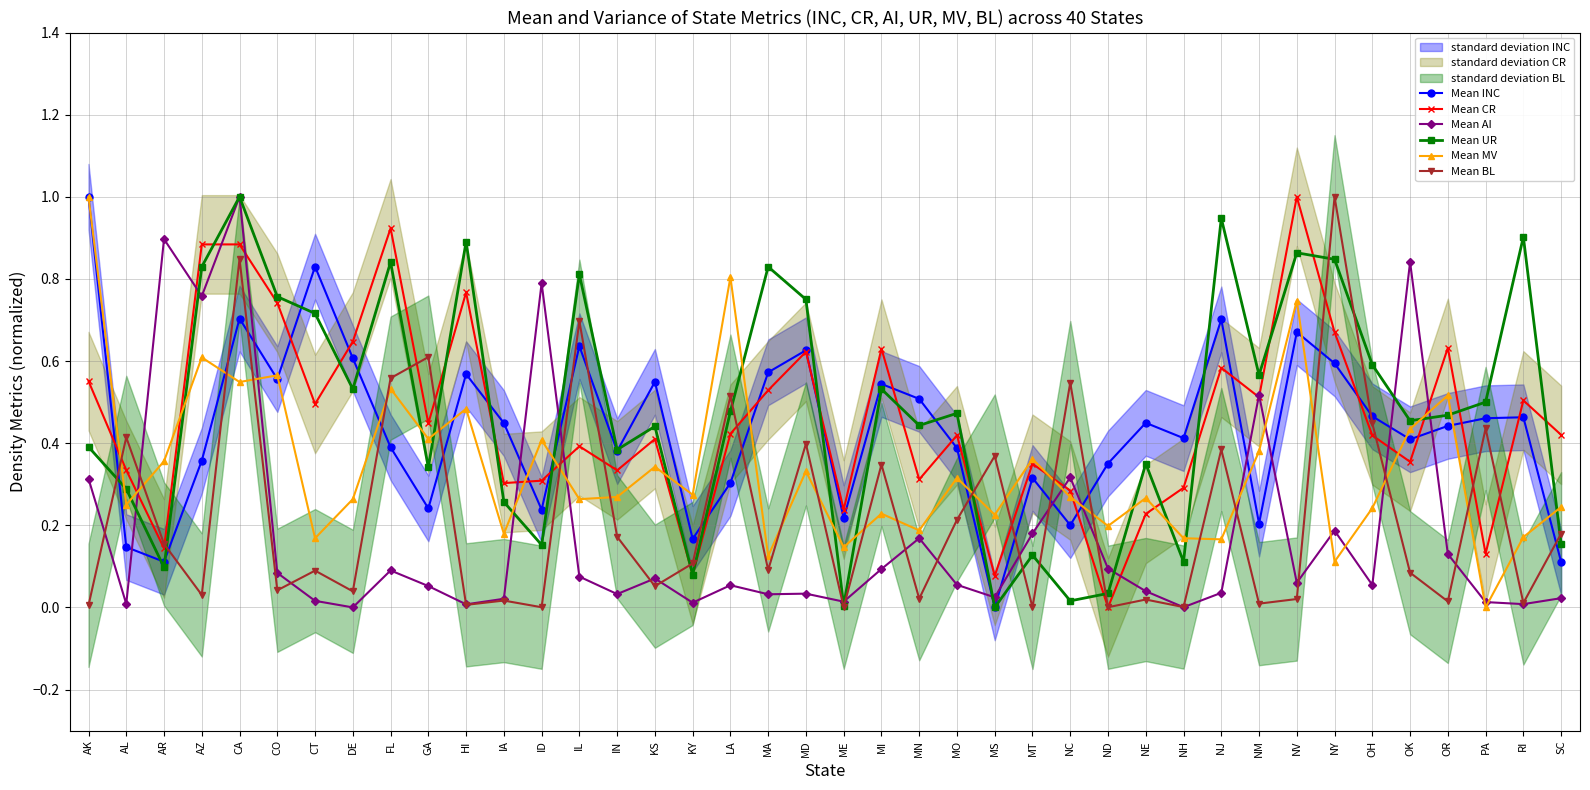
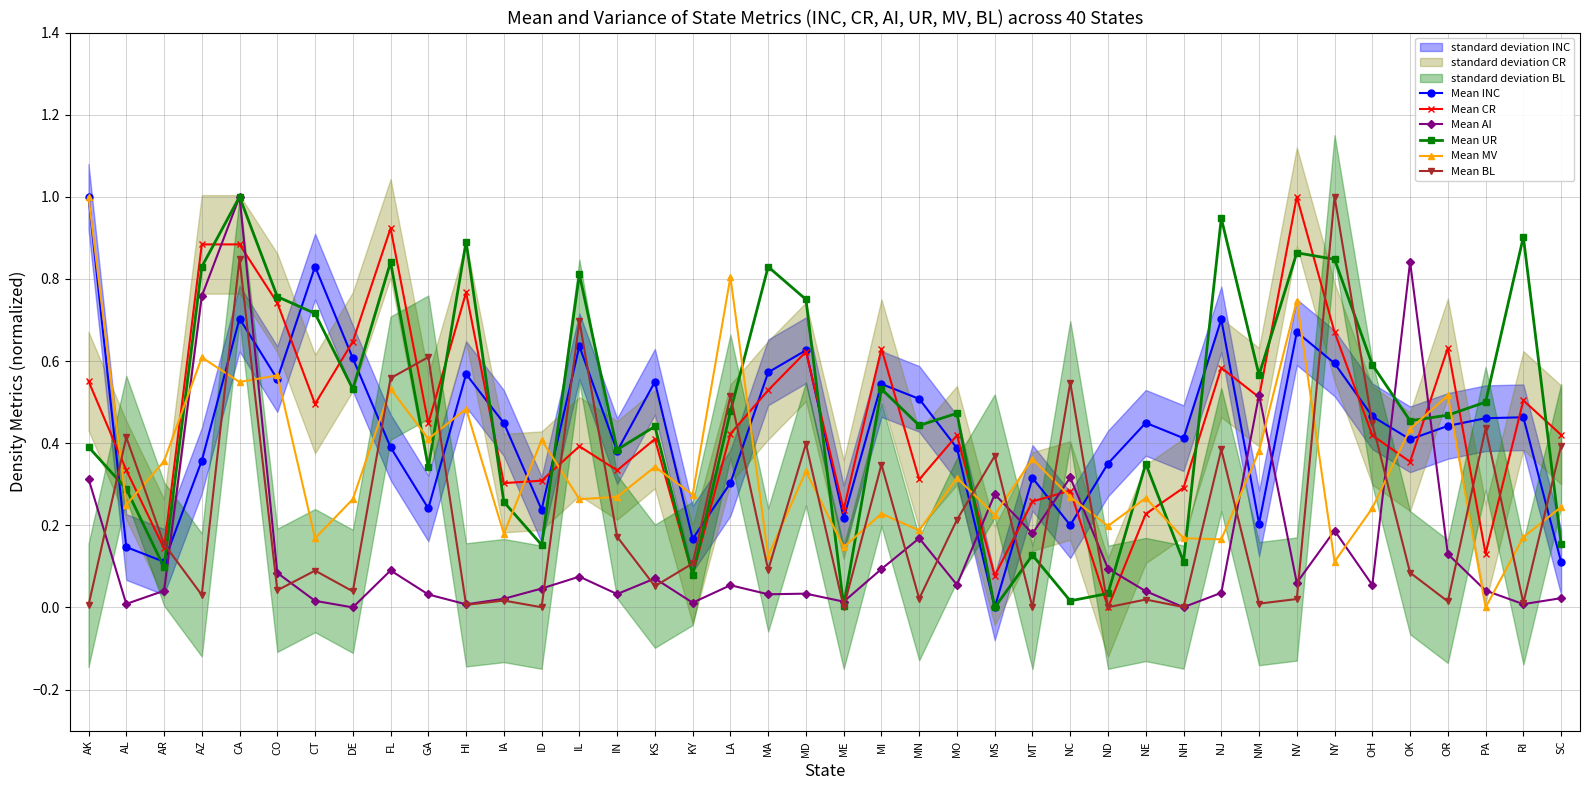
Mean AI, AR: 0.90 -> 0.04
Mean AI, GA: 0.05 -> 0.03
Mean AI, ID: 0.79 -> 0.05
Mean AI, MS: 0.02 -> 0.28
Mean CR, MT: 0.35 -> 0.26
Mean AI, PA: 0.01 -> 0.04
Mean BL, SC: 0.18 -> 0.39
